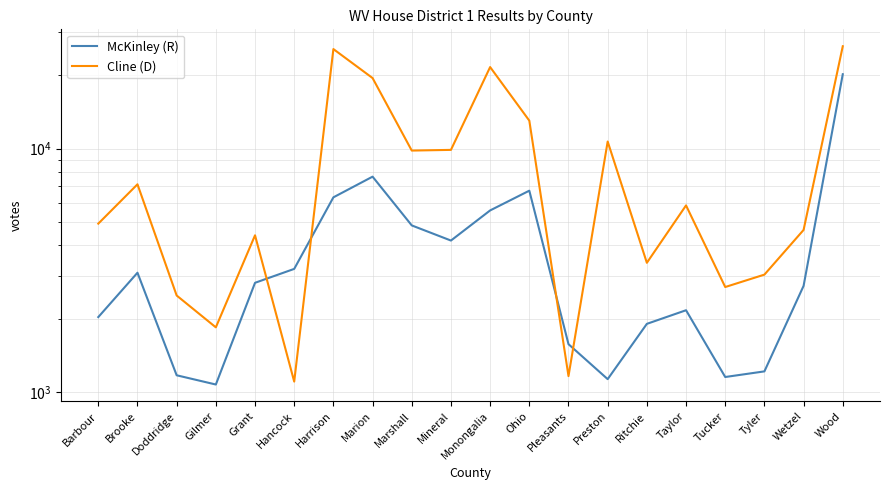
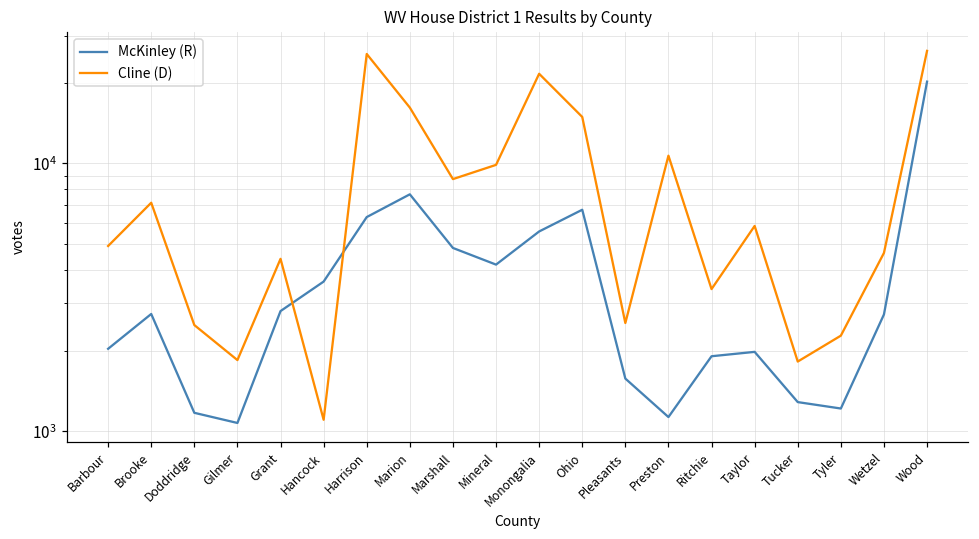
McKinley (R), Brooke: 3100 -> 2700
McKinley (R), Hancock: 3200 -> 3600
Cline (D), Marion: 19000 -> 16000
Cline (D), Marshall: 9800 -> 8700
Cline (D), Ohio: 13000 -> 15000
Cline (D), Pleasants: 1200 -> 2500
McKinley (R), Taylor: 2200 -> 2000
McKinley (R), Tucker: 1200 -> 1300
Cline (D), Tucker: 2700 -> 1800
Cline (D), Tyler: 3000 -> 2300
